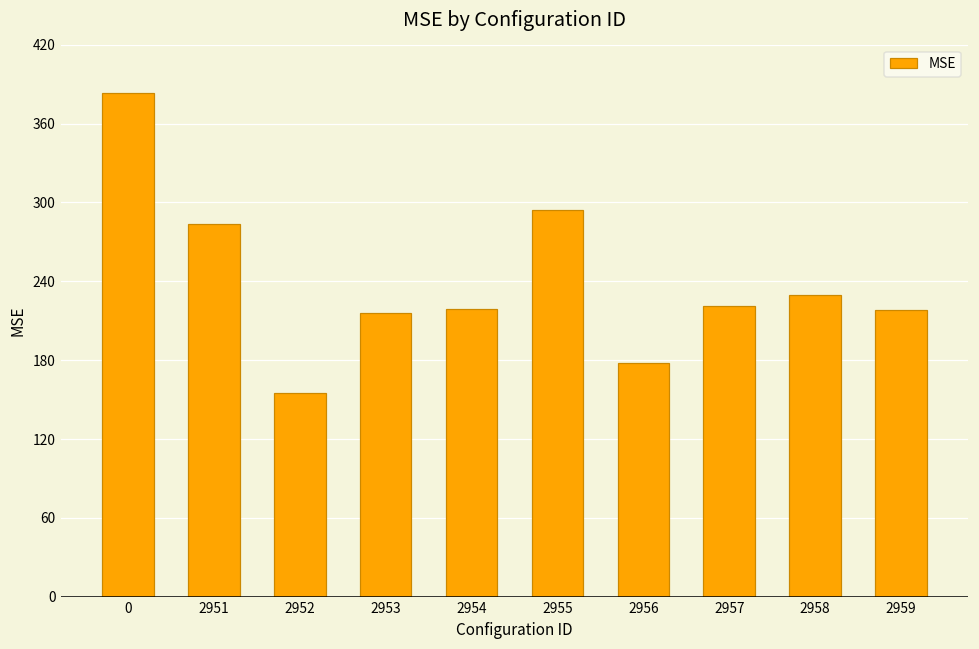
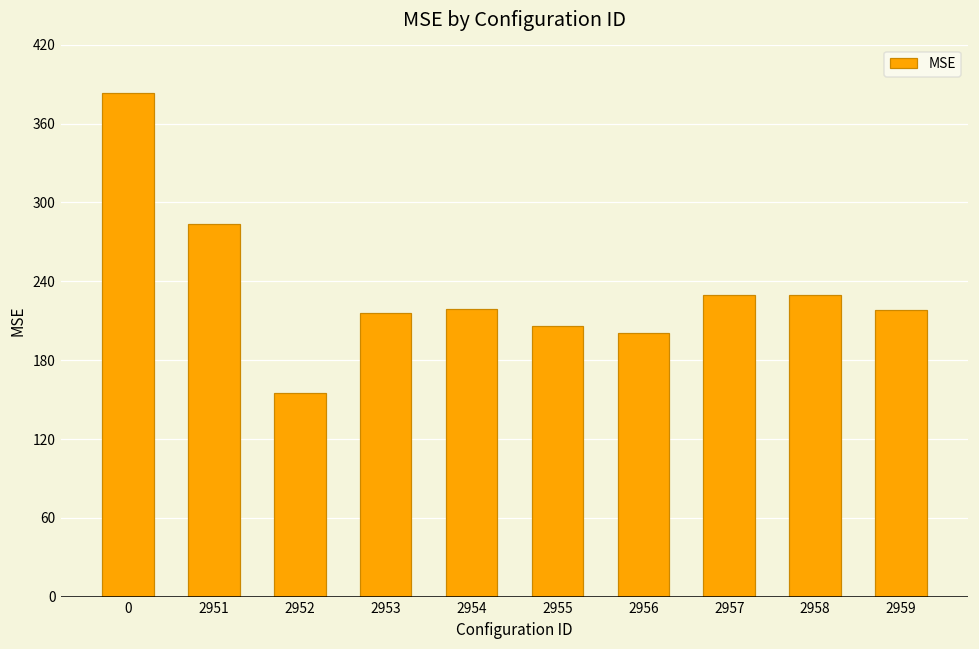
2955: 294 -> 206
2956: 178 -> 201
2957: 221 -> 230
